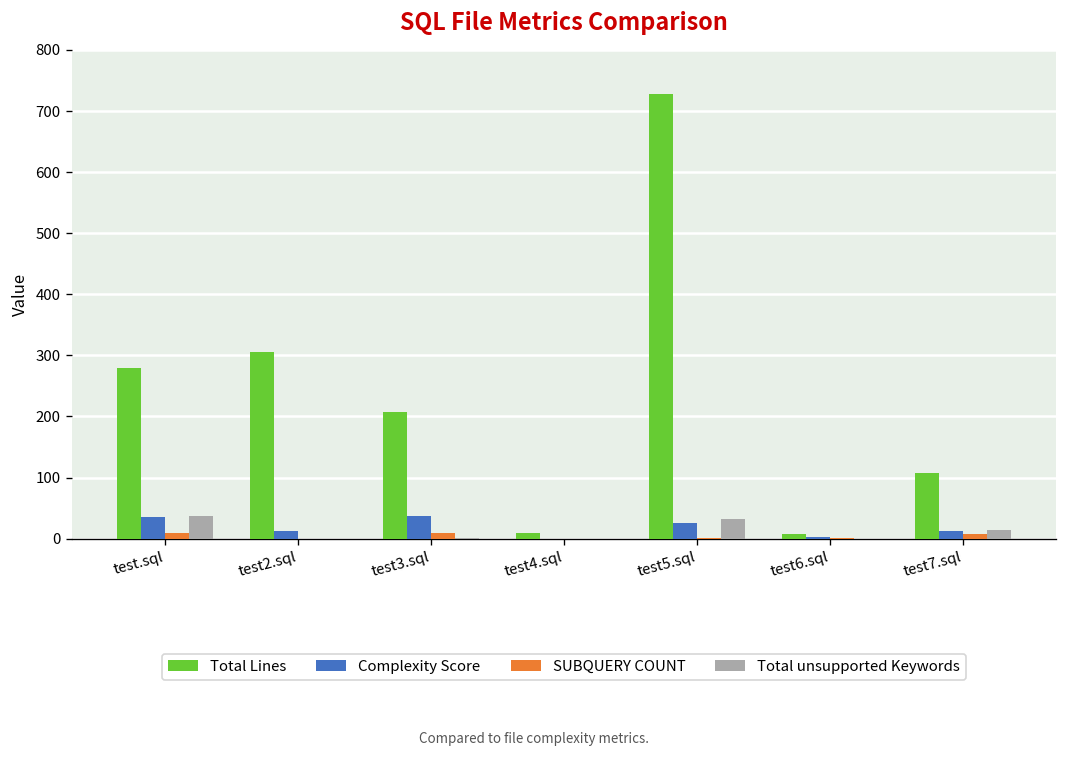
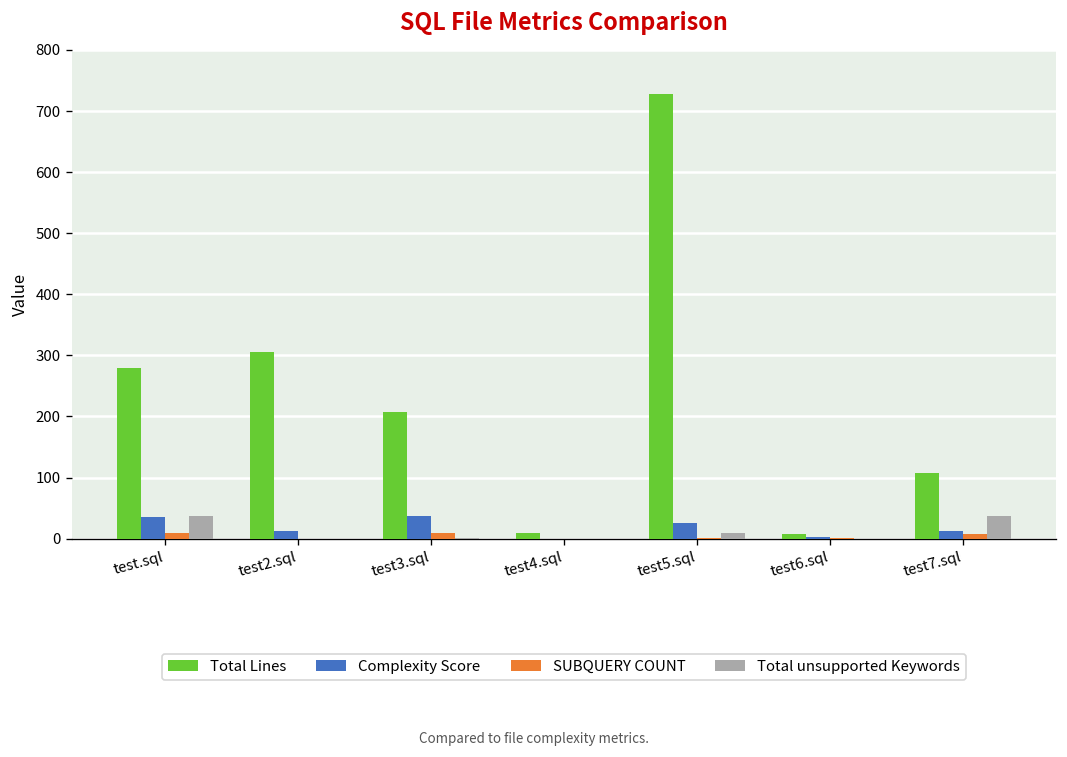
Total unsupported Keywords, test5.sql: 30 -> 10
Total unsupported Keywords, test7.sql: 10 -> 40
